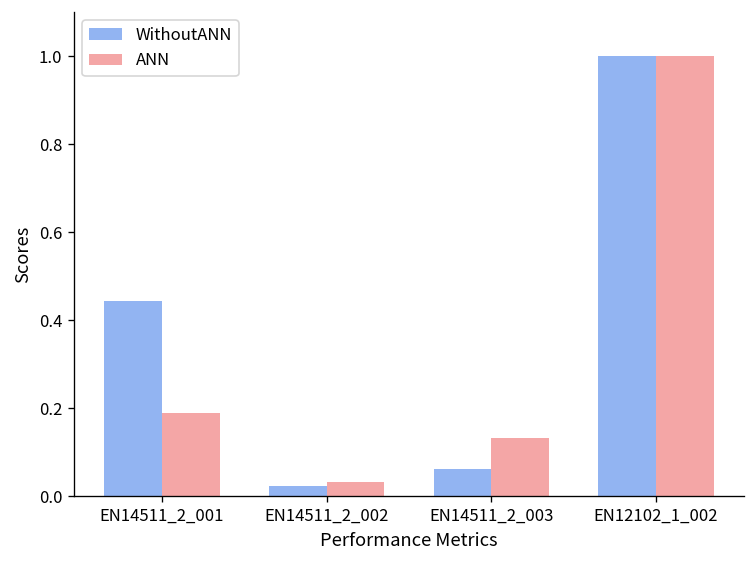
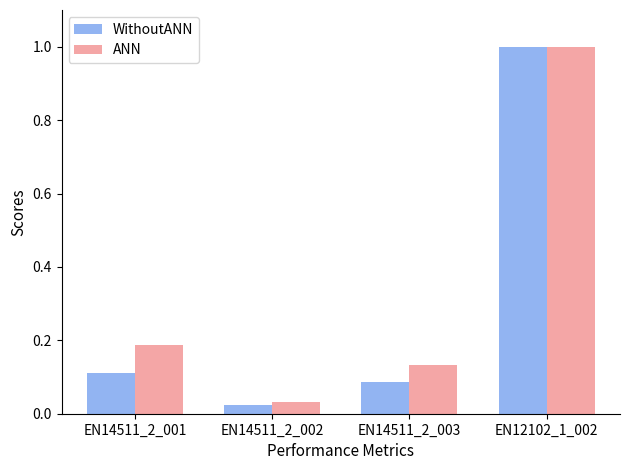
WithoutANN, EN14511_2_001: 0.44 -> 0.11
WithoutANN, EN14511_2_003: 0.06 -> 0.09
